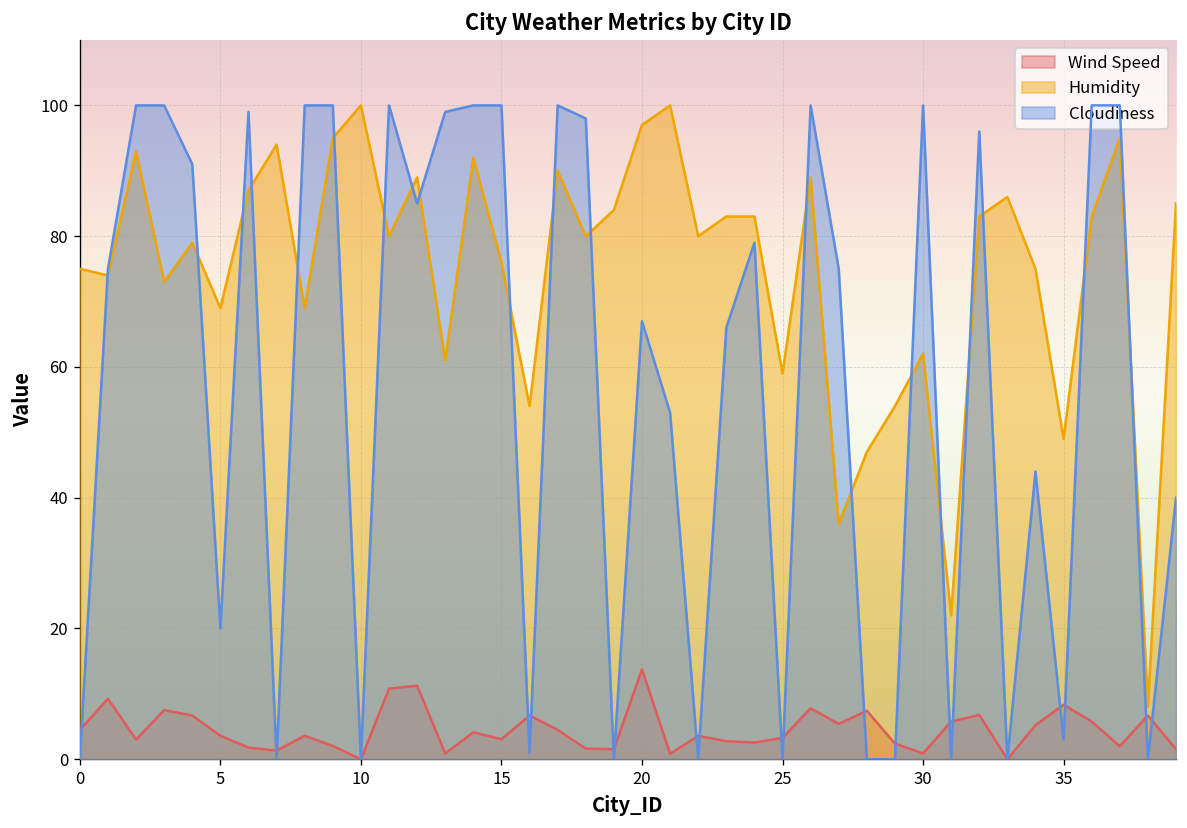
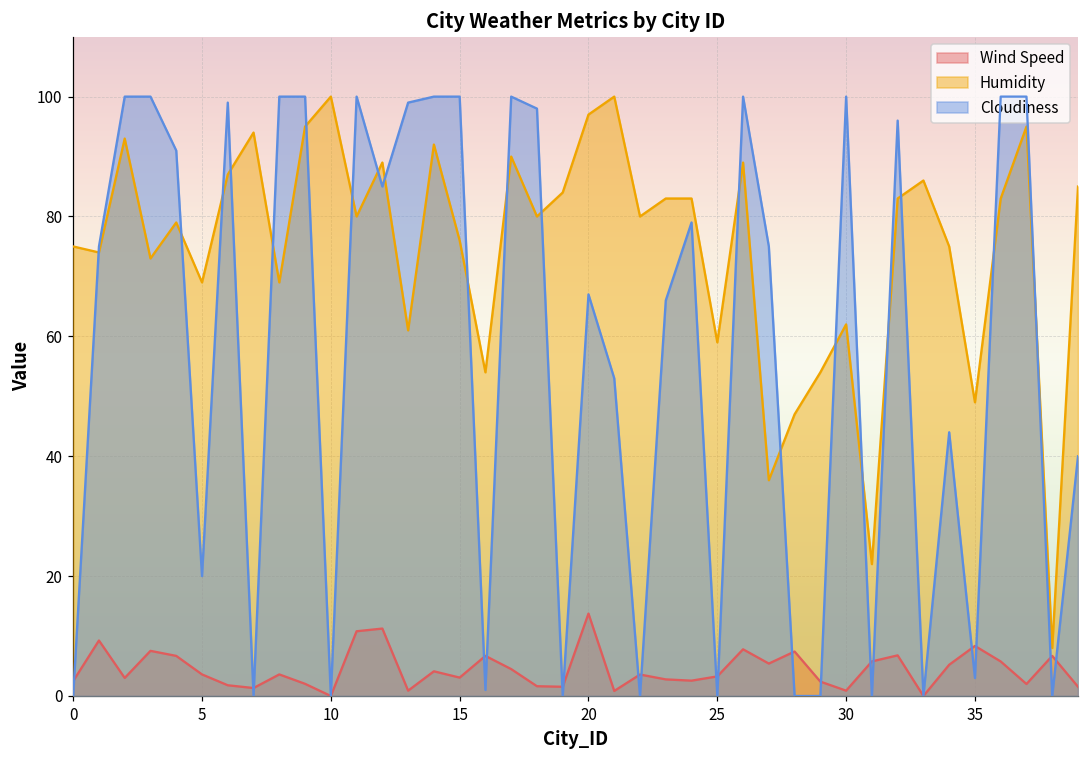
Wind Speed, 0: 4 -> 2
